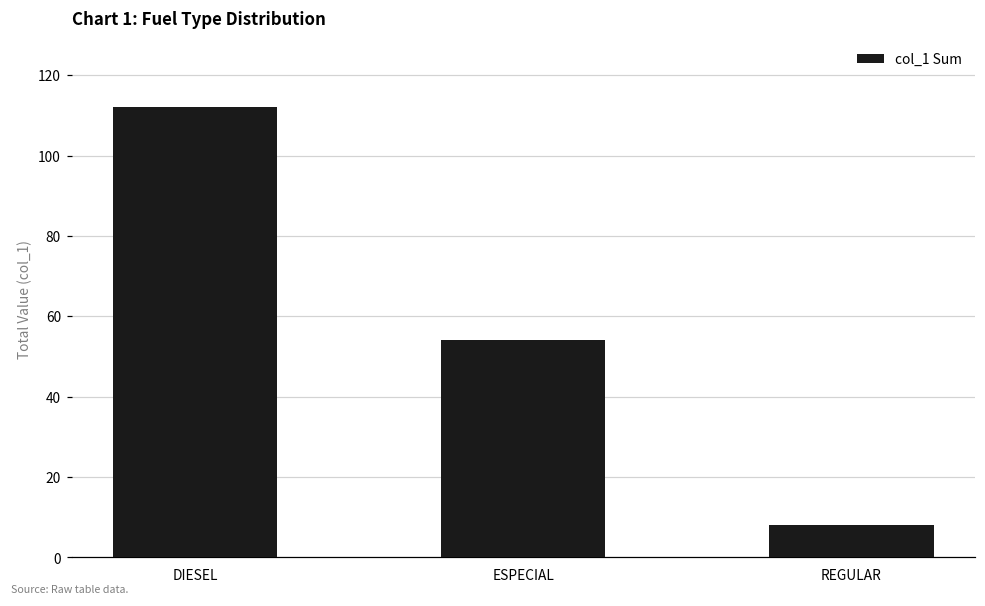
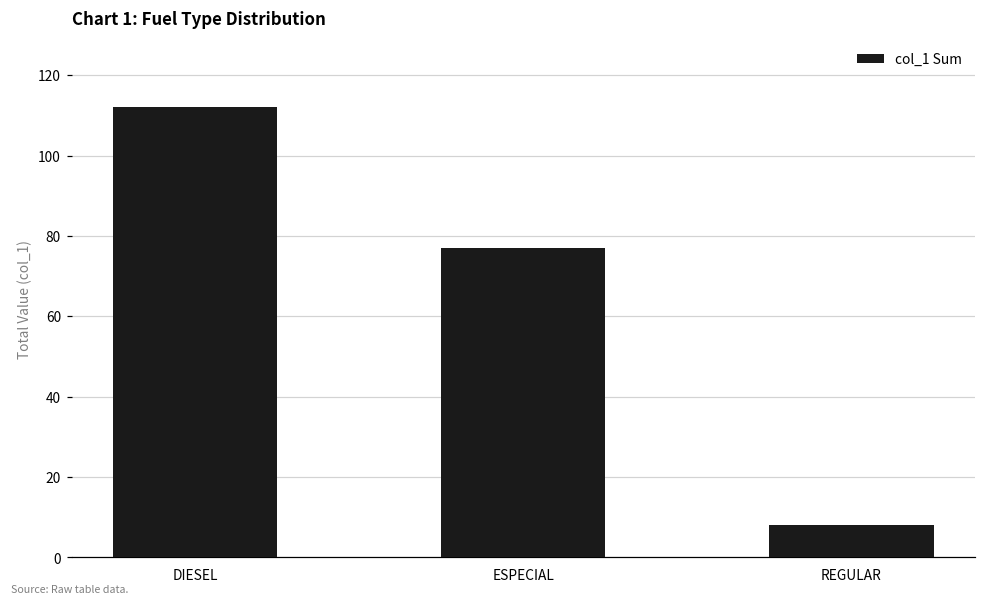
ESPECIAL: 54 -> 77
